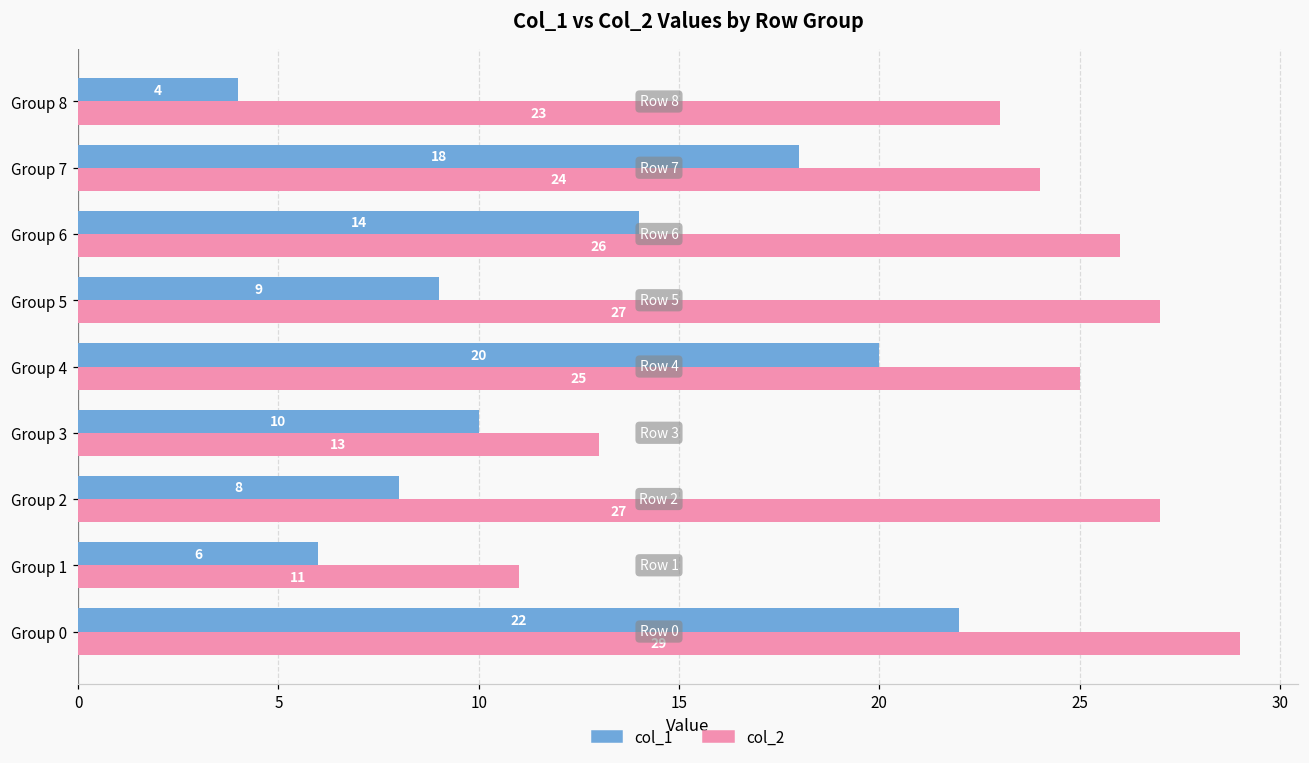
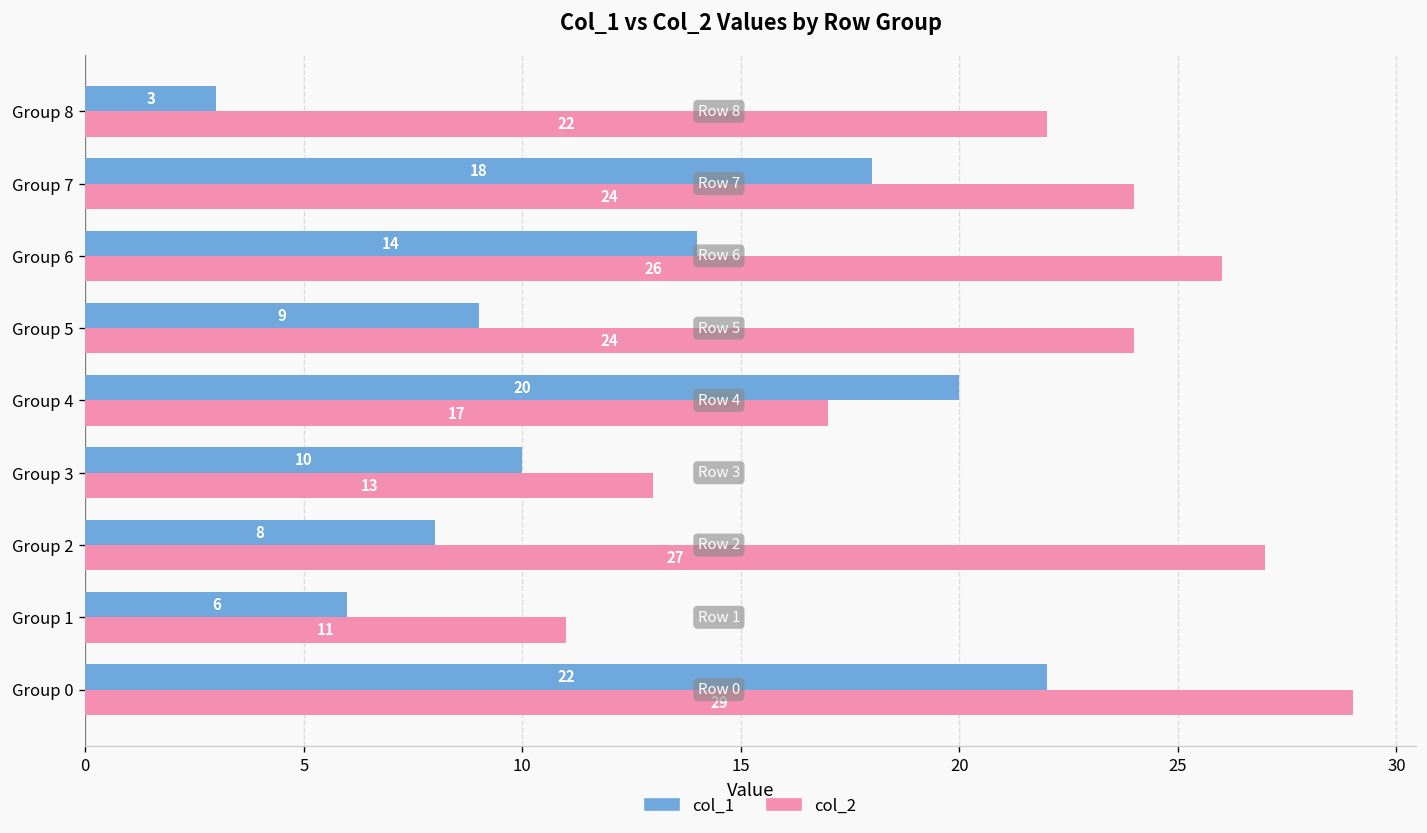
col_1, Group 8: 4 -> 3
col_2, Group 8: 23 -> 22
col_2, Group 5: 27 -> 24
col_2, Group 4: 25 -> 17
